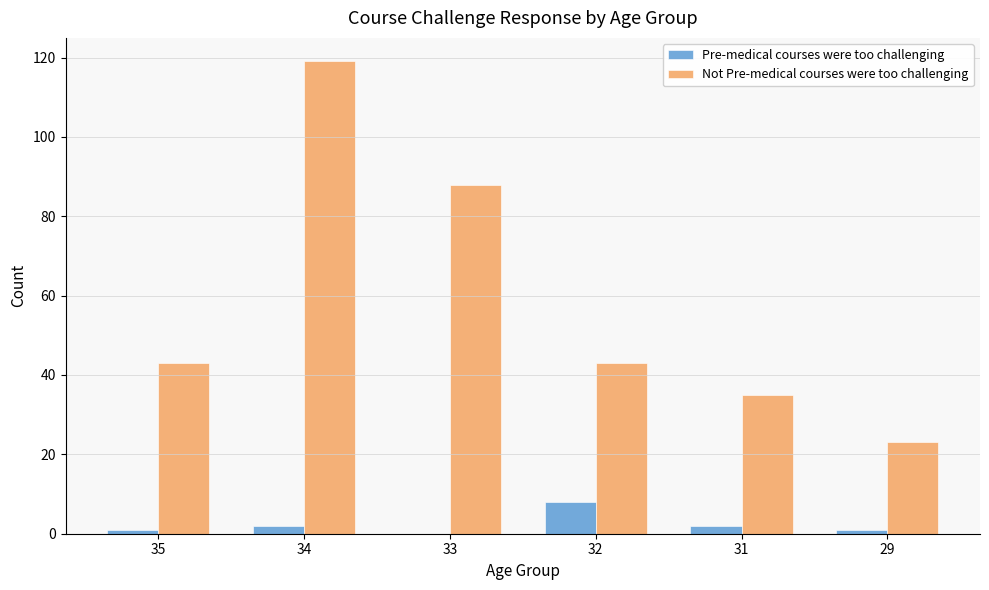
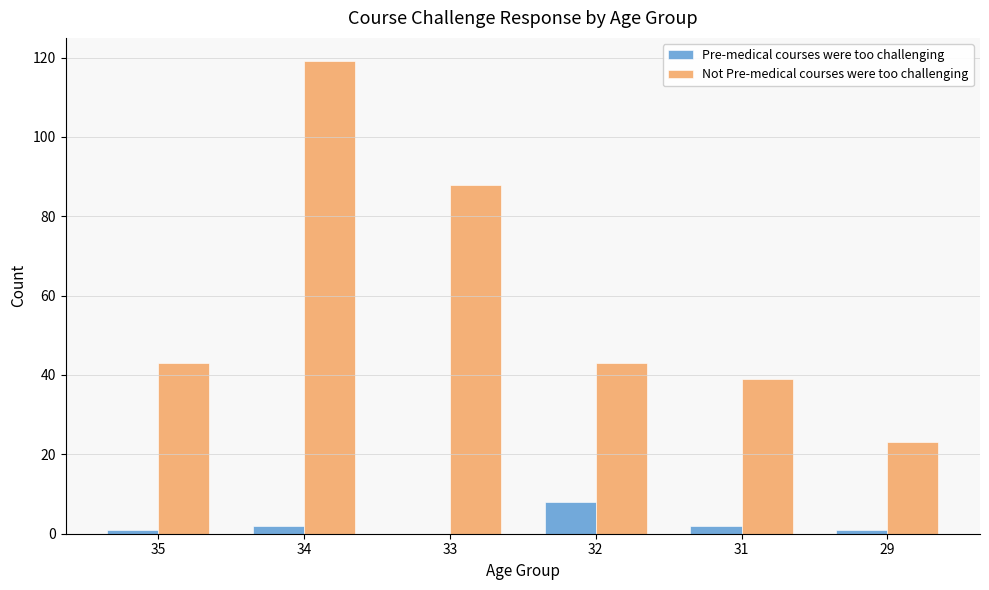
Not Pre-medical courses were too challenging, 31: 35 -> 39
